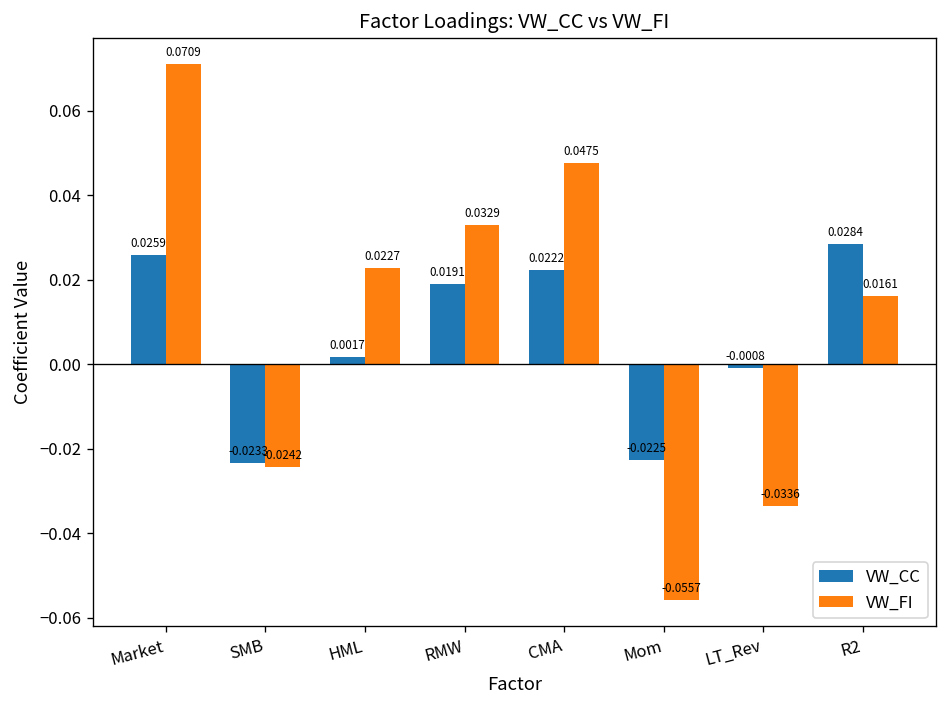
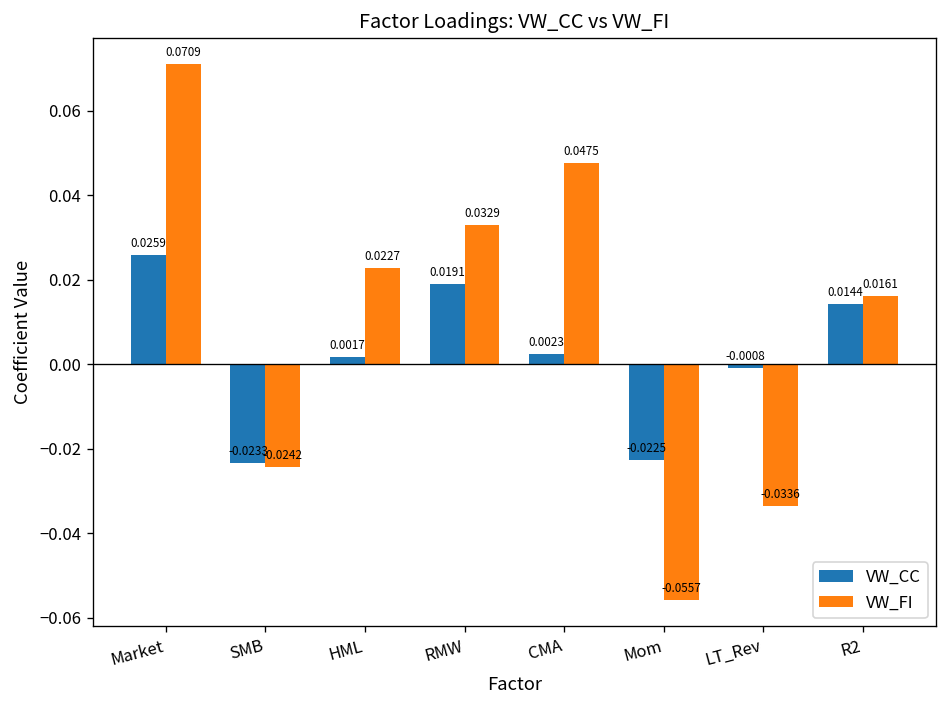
VW_CC, CMA: 0.0222 -> 0.0023
VW_CC, R2: 0.0284 -> 0.0144
